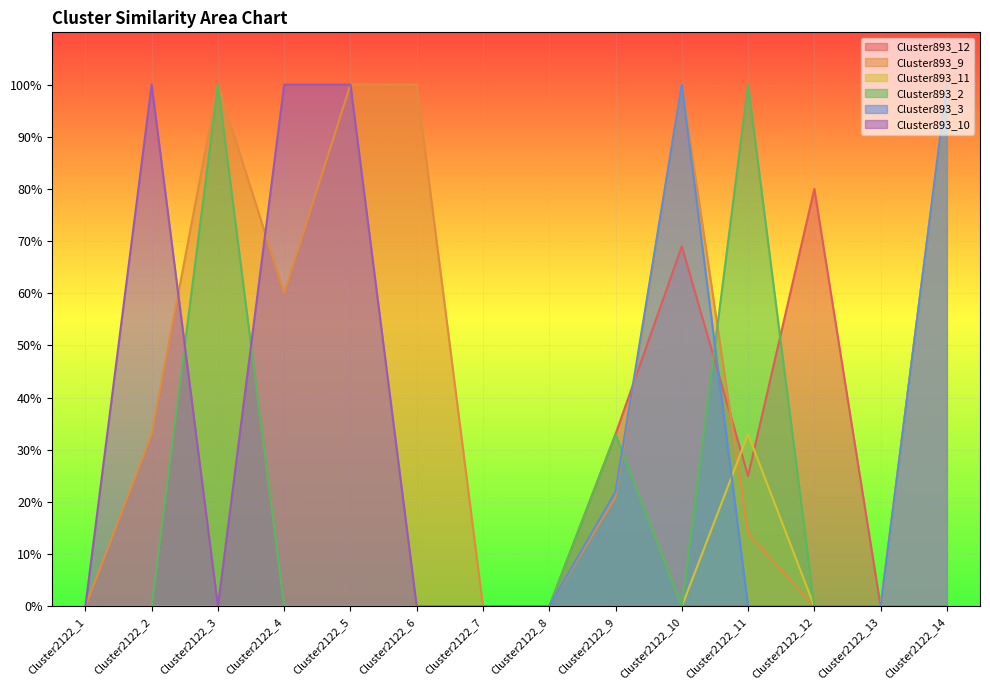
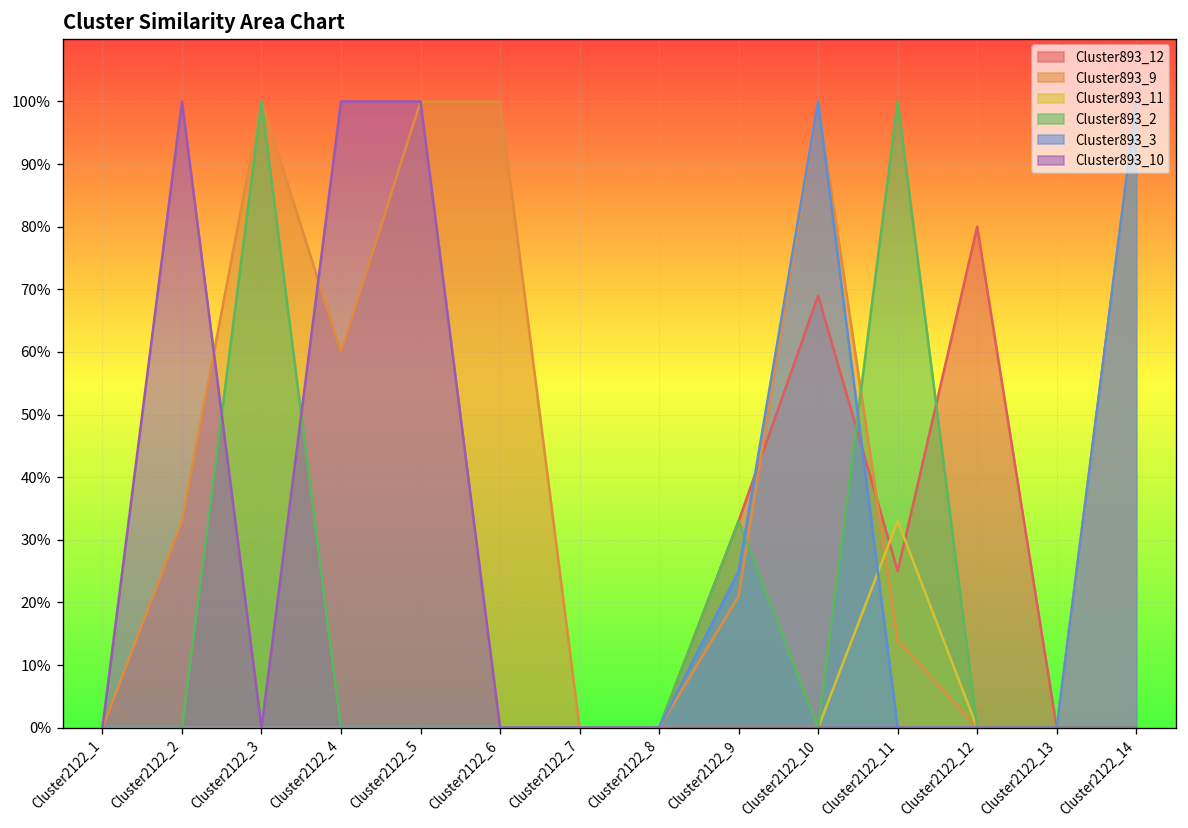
Cluster893_3, Cluster2122_9: 22% -> 25%
